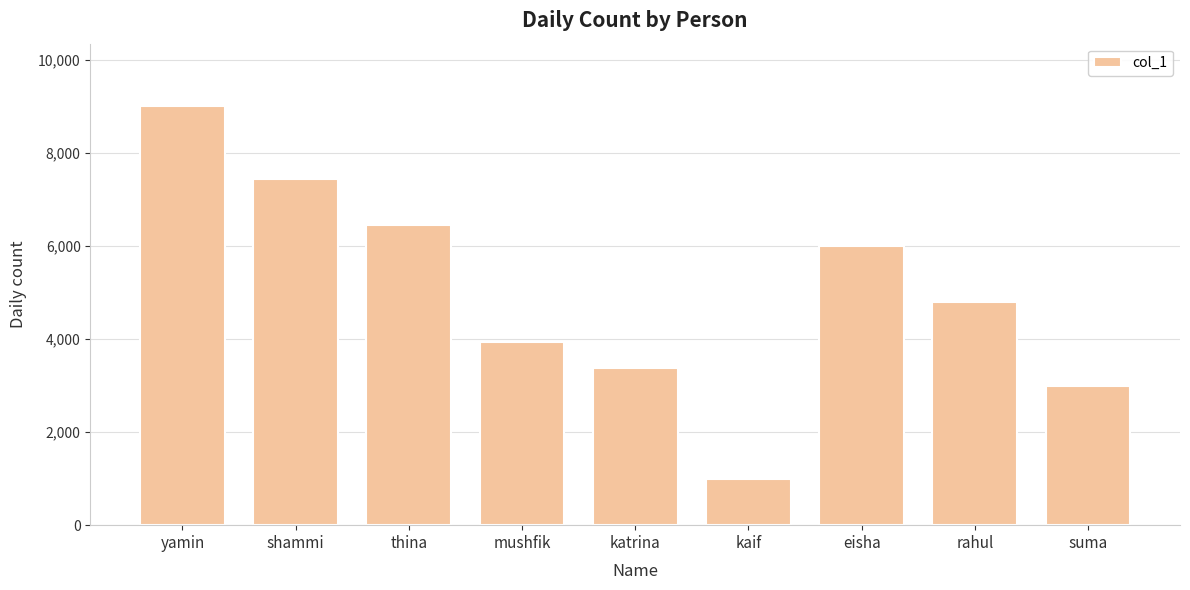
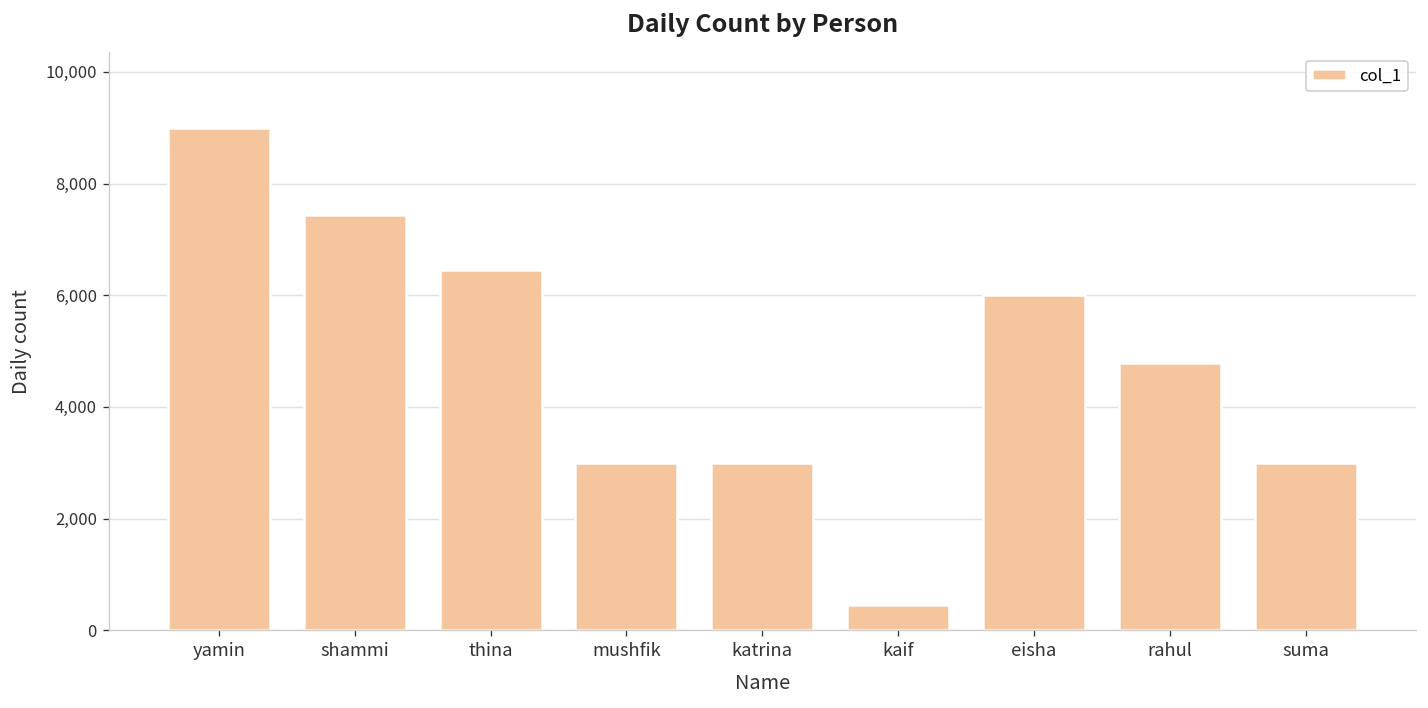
mushfik: 3,900 -> 3,000
katrina: 3,400 -> 3,000
kaif: 1,000 -> 400
